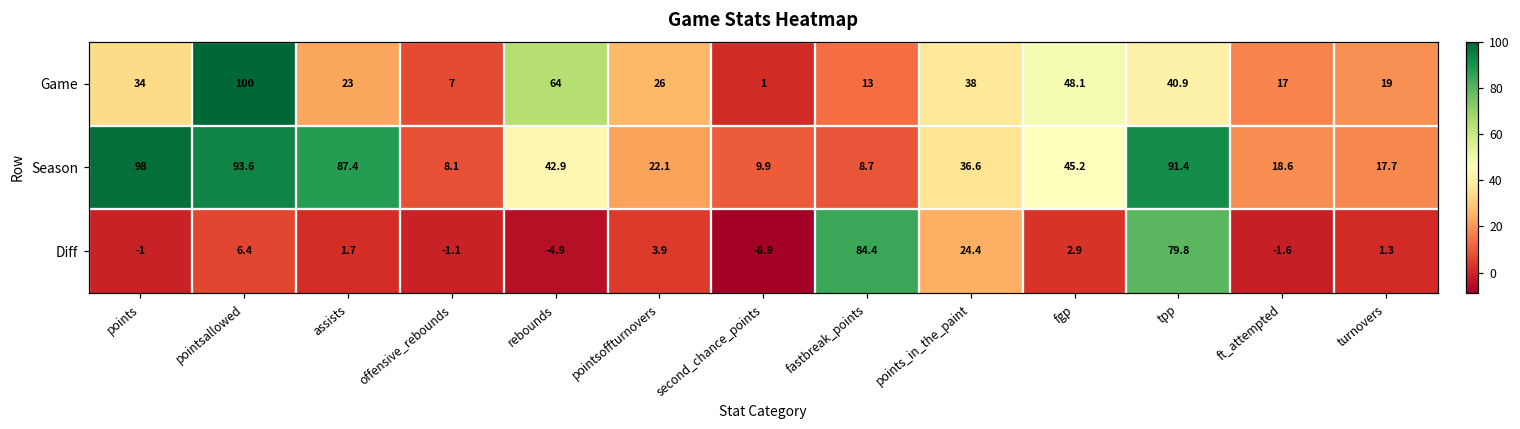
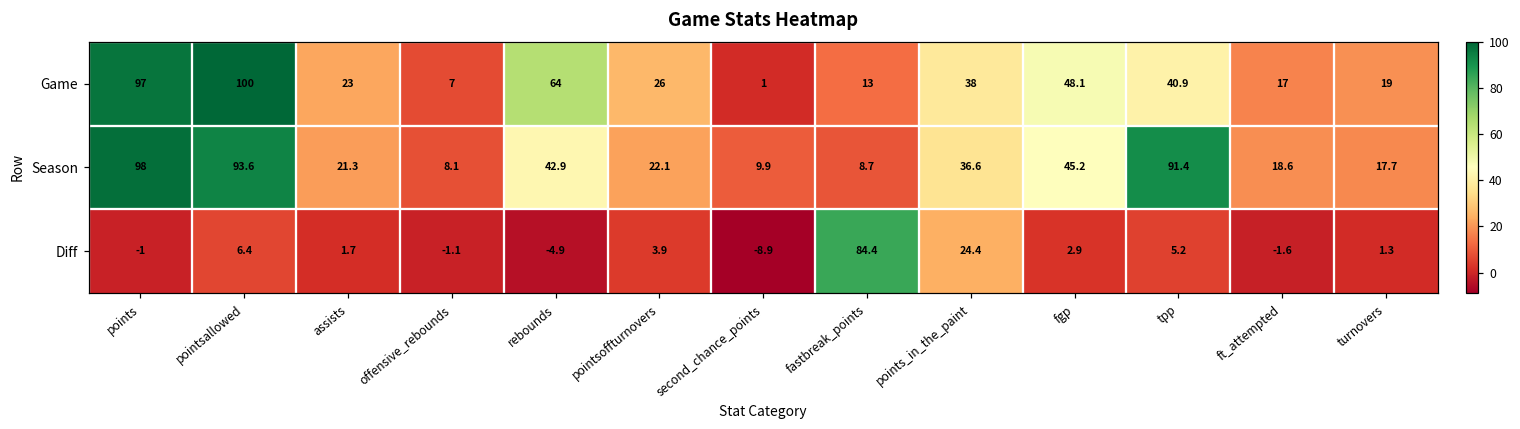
Game, points: 34 -> 97
Season, assists: 87.4 -> 21.3
Diff, tpp: 79.8 -> 5.2
